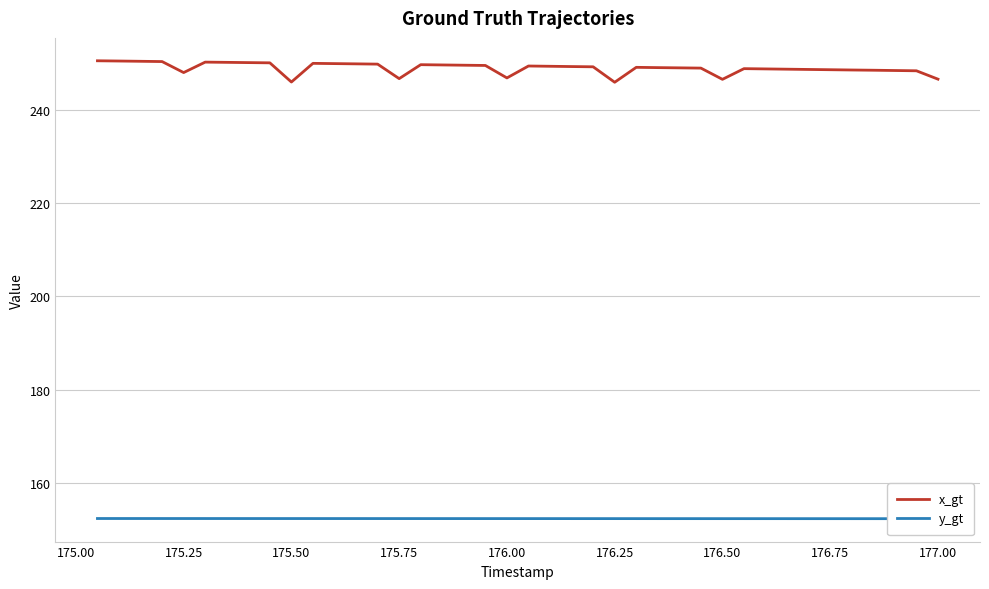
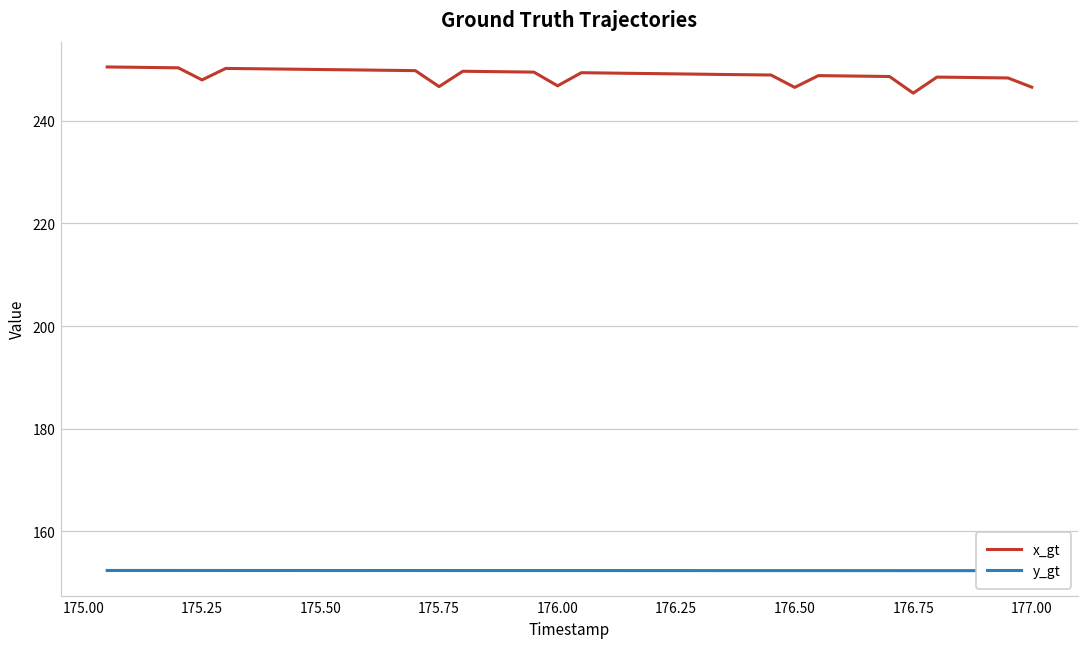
x_gt, 175.50: 246 -> 250
x_gt, 176.25: 246 -> 249
x_gt, 176.75: 249 -> 245
